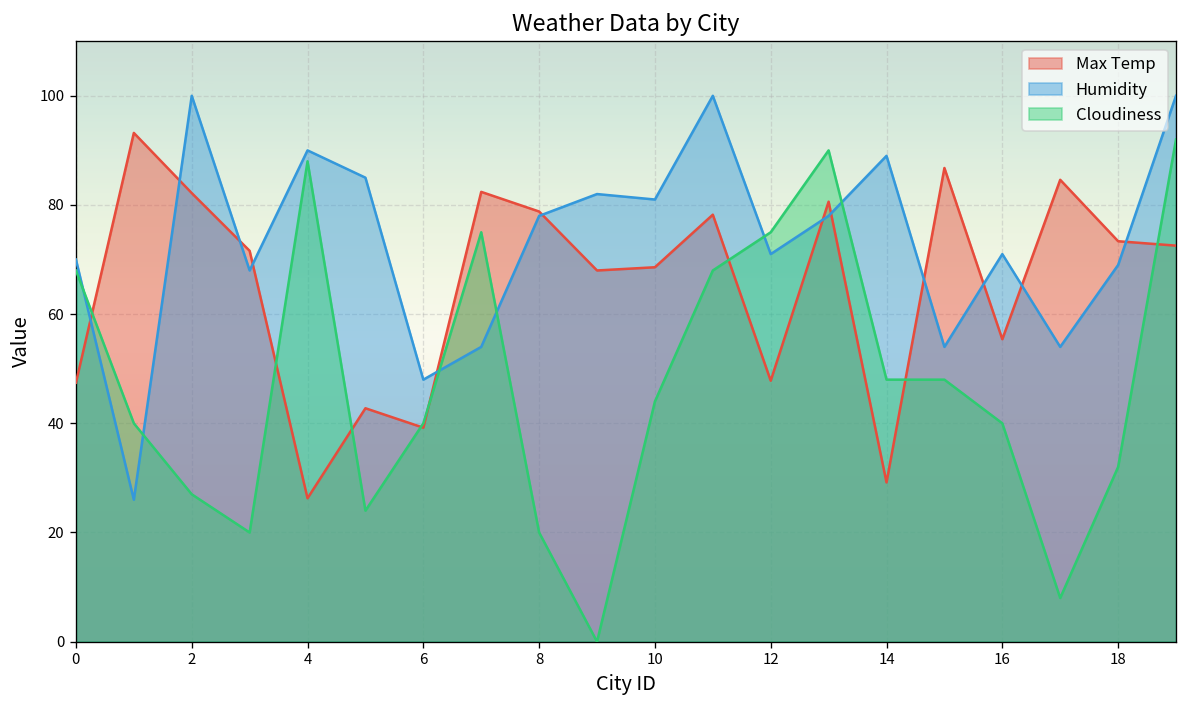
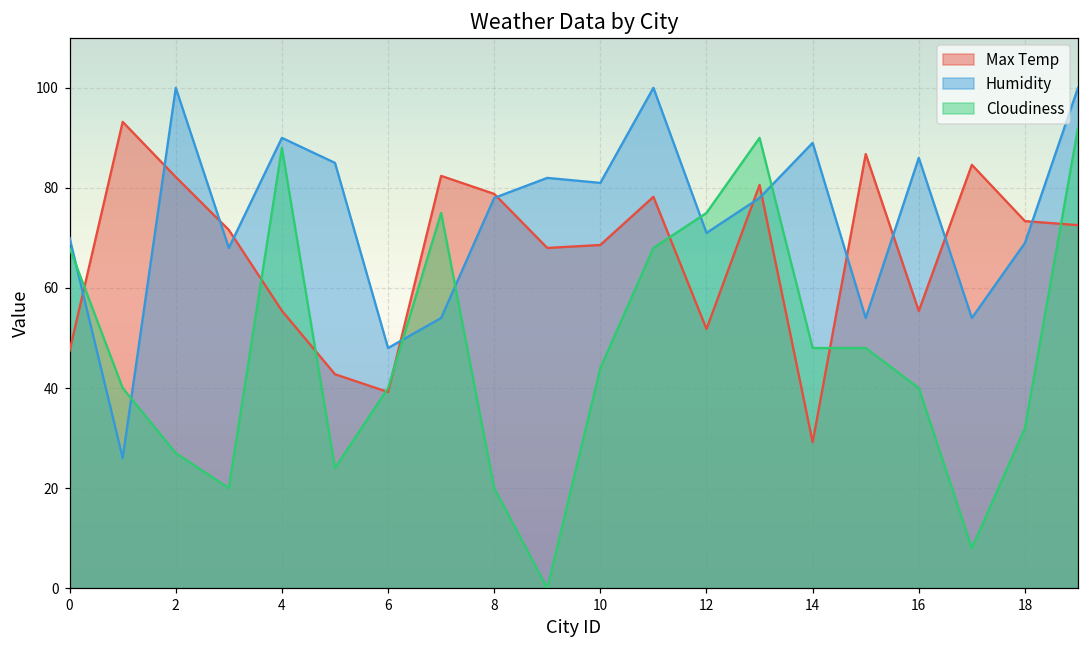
Max Temp, 4: 26 -> 55
Max Temp, 12: 48 -> 52
Humidity, 16: 71 -> 86
